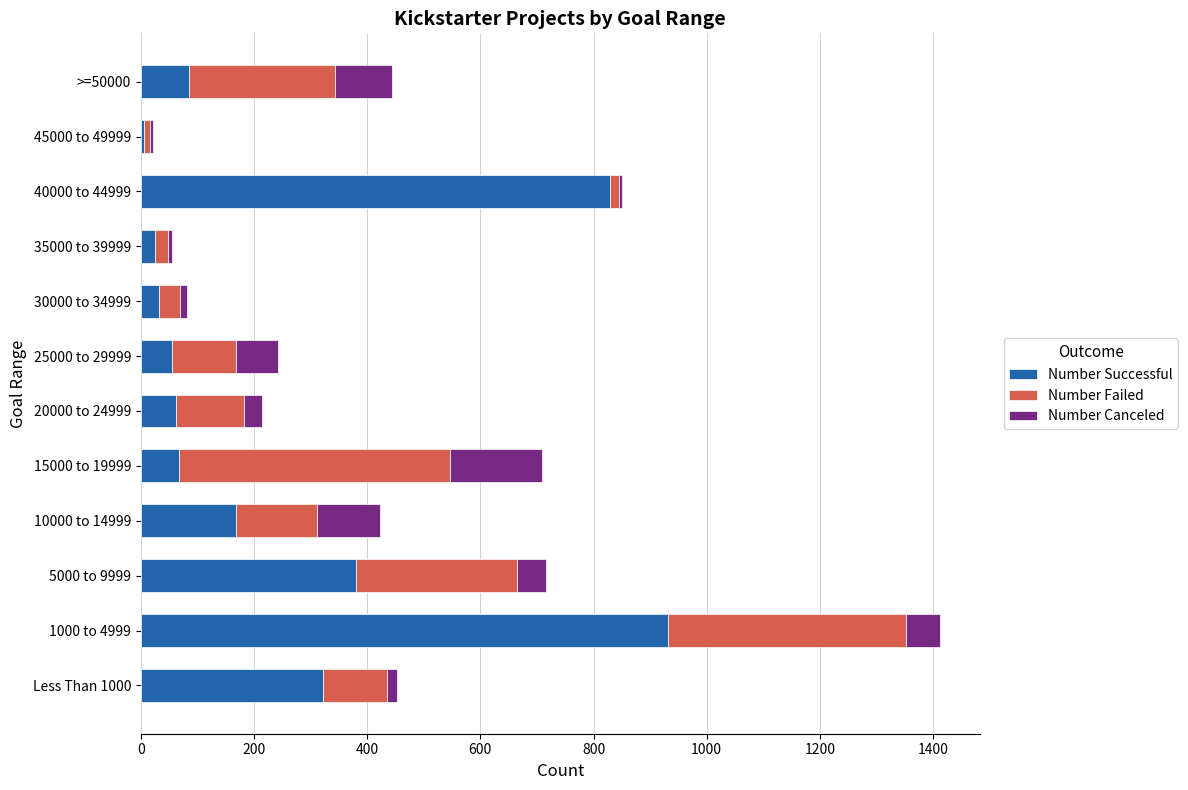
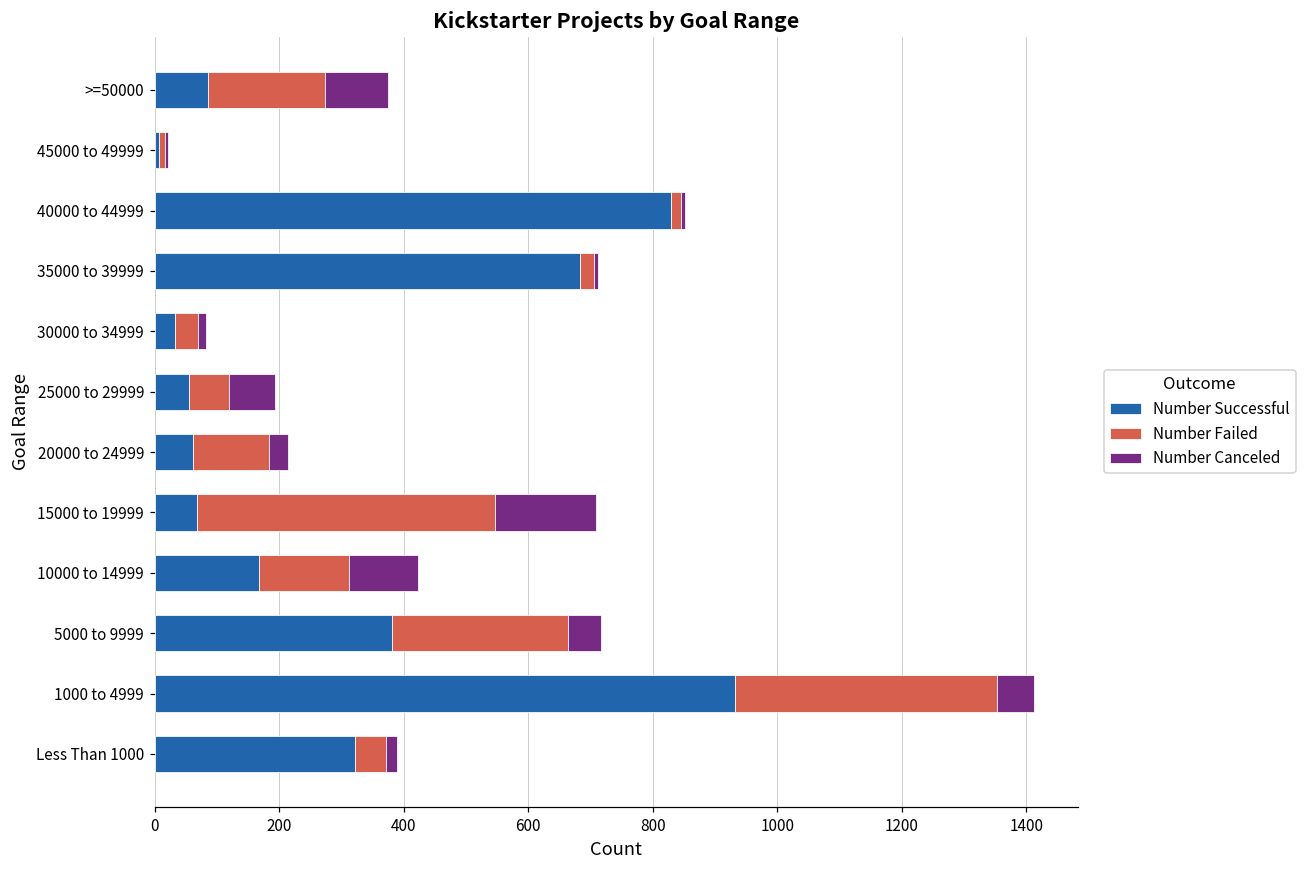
Number Failed, >=50000: 260 -> 190
Number Successful, 35000 to 39999: 30 -> 680
Number Failed, 25000 to 29999: 110 -> 60
Number Failed, Less Than 1000: 110 -> 50
